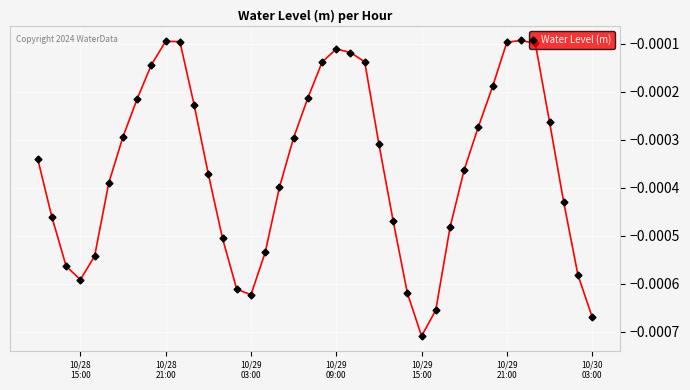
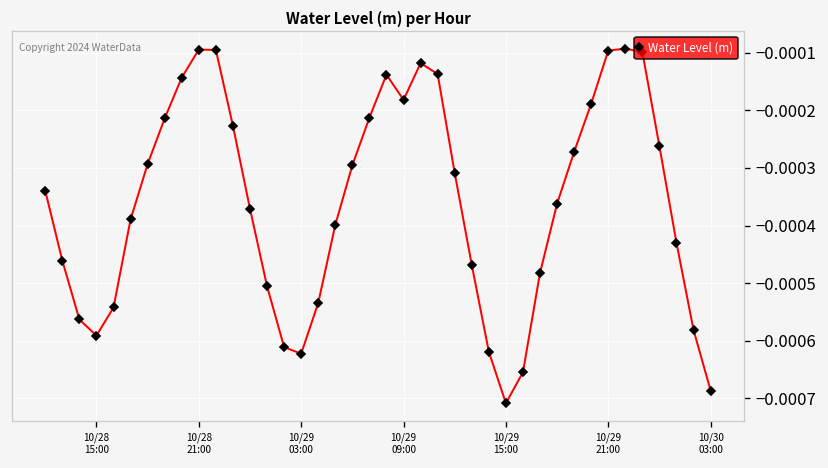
10/29 09:00: -0.00011 -> -0.00018
10/30 03:00: -0.00067 -> -0.00069
